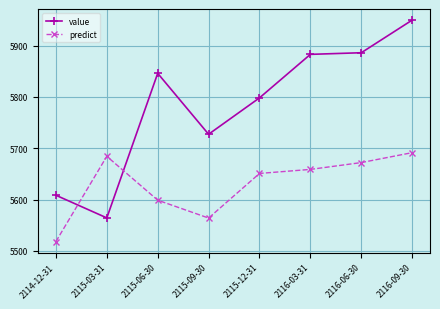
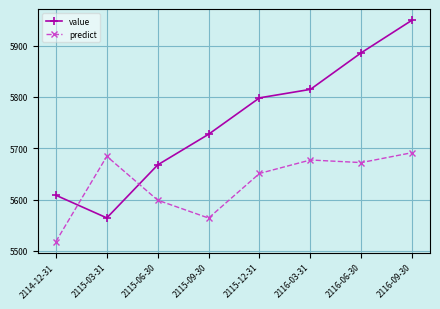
value, 2115-06-30: 5850 -> 5670
value, 2116-03-31: 5880 -> 5810
predict, 2116-03-31: 5660 -> 5680
